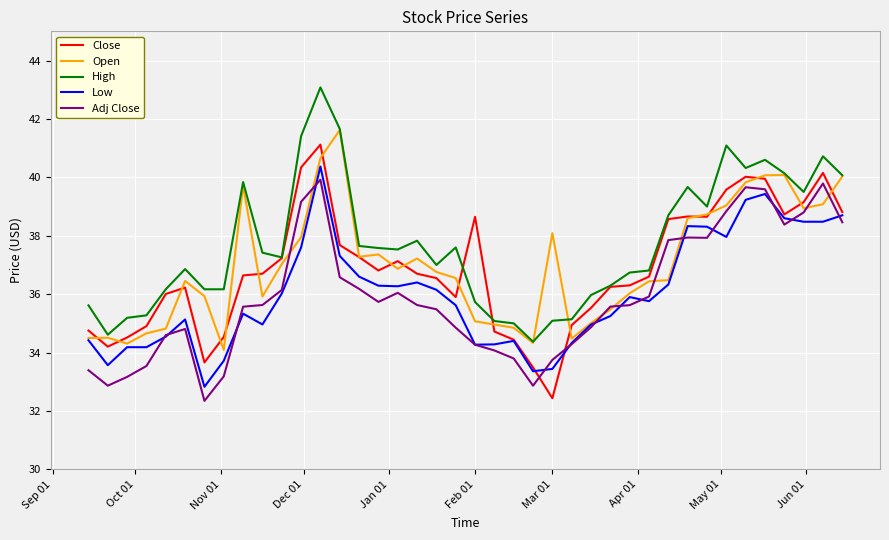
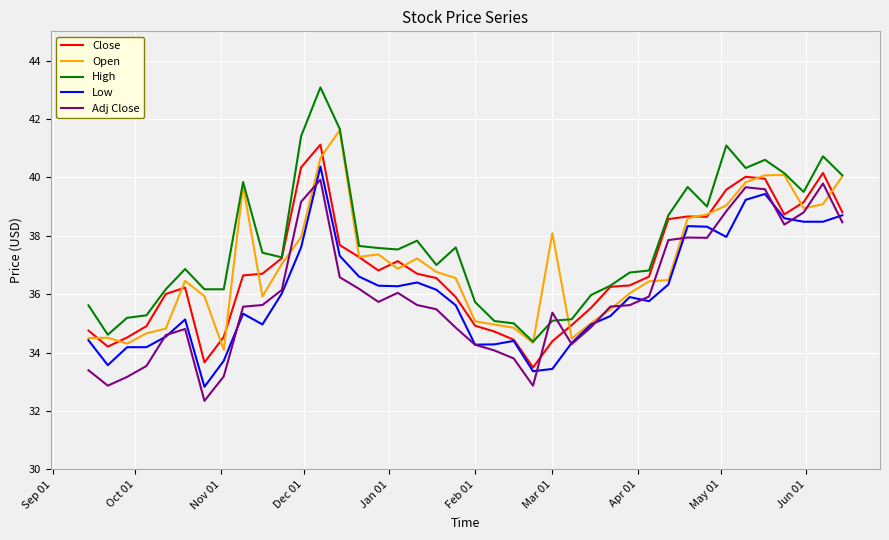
Close, Feb 01: 38.6 -> 34.9
Close, Mar 01: 32.4 -> 34.4
Adj Close, Mar 01: 33.7 -> 35.4
